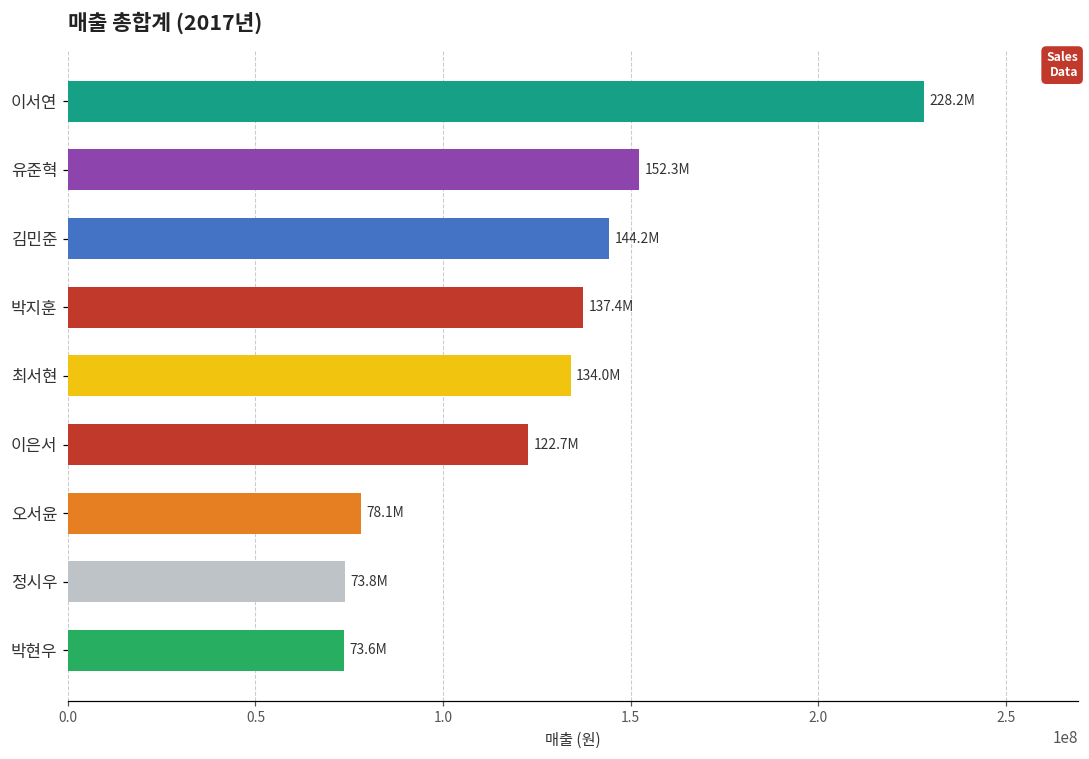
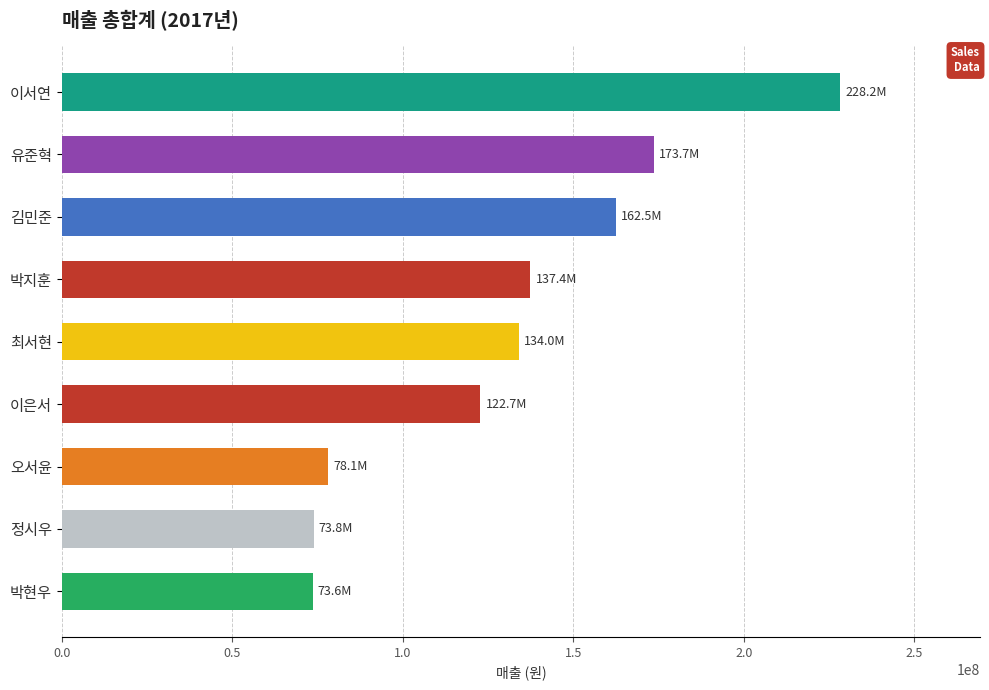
유준혁: 152.3M -> 173.7M
김민준: 144.2M -> 162.5M
